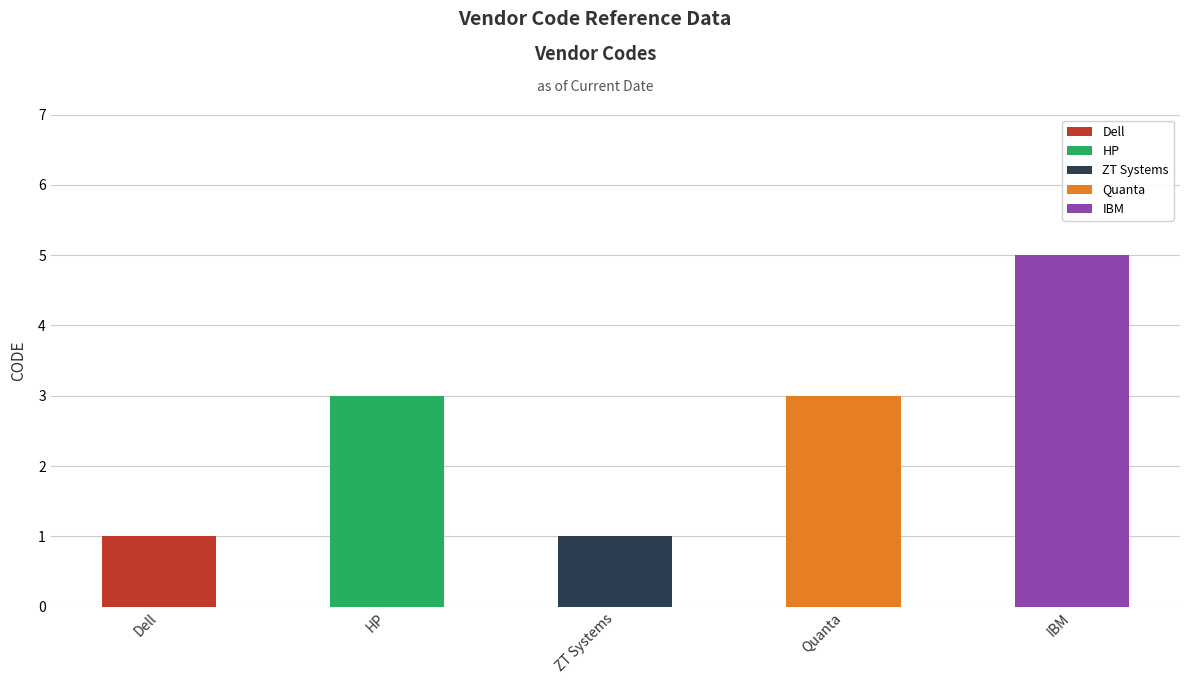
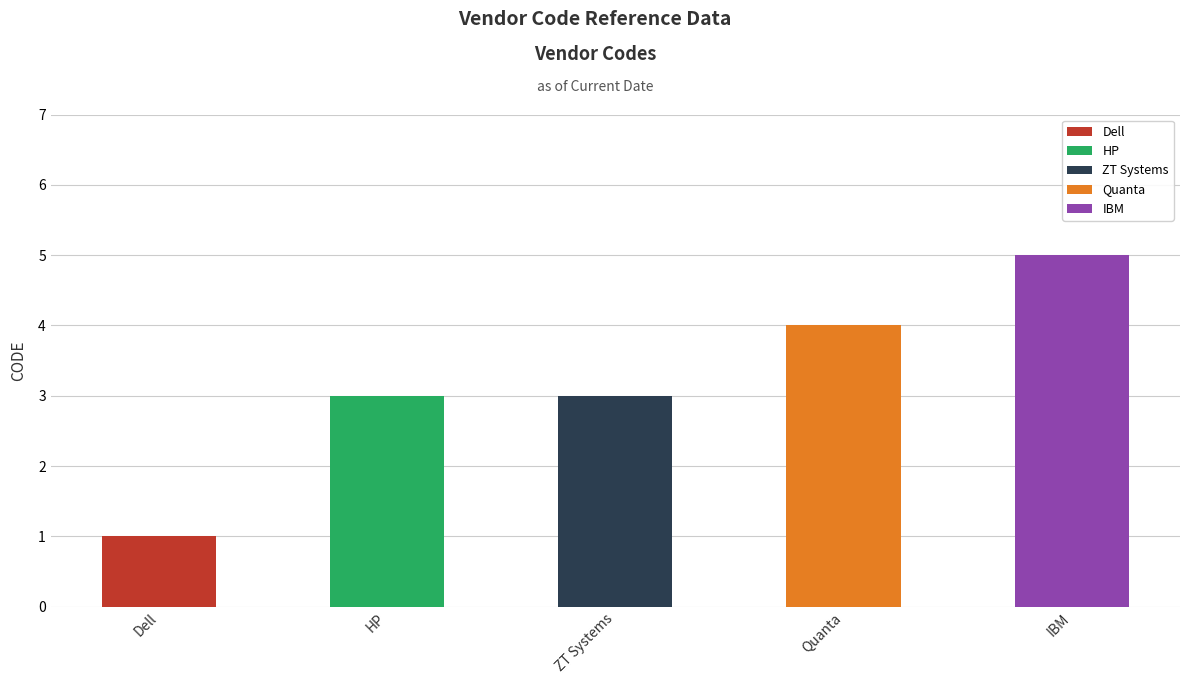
ZT Systems: 1 -> 3
Quanta: 3 -> 4
